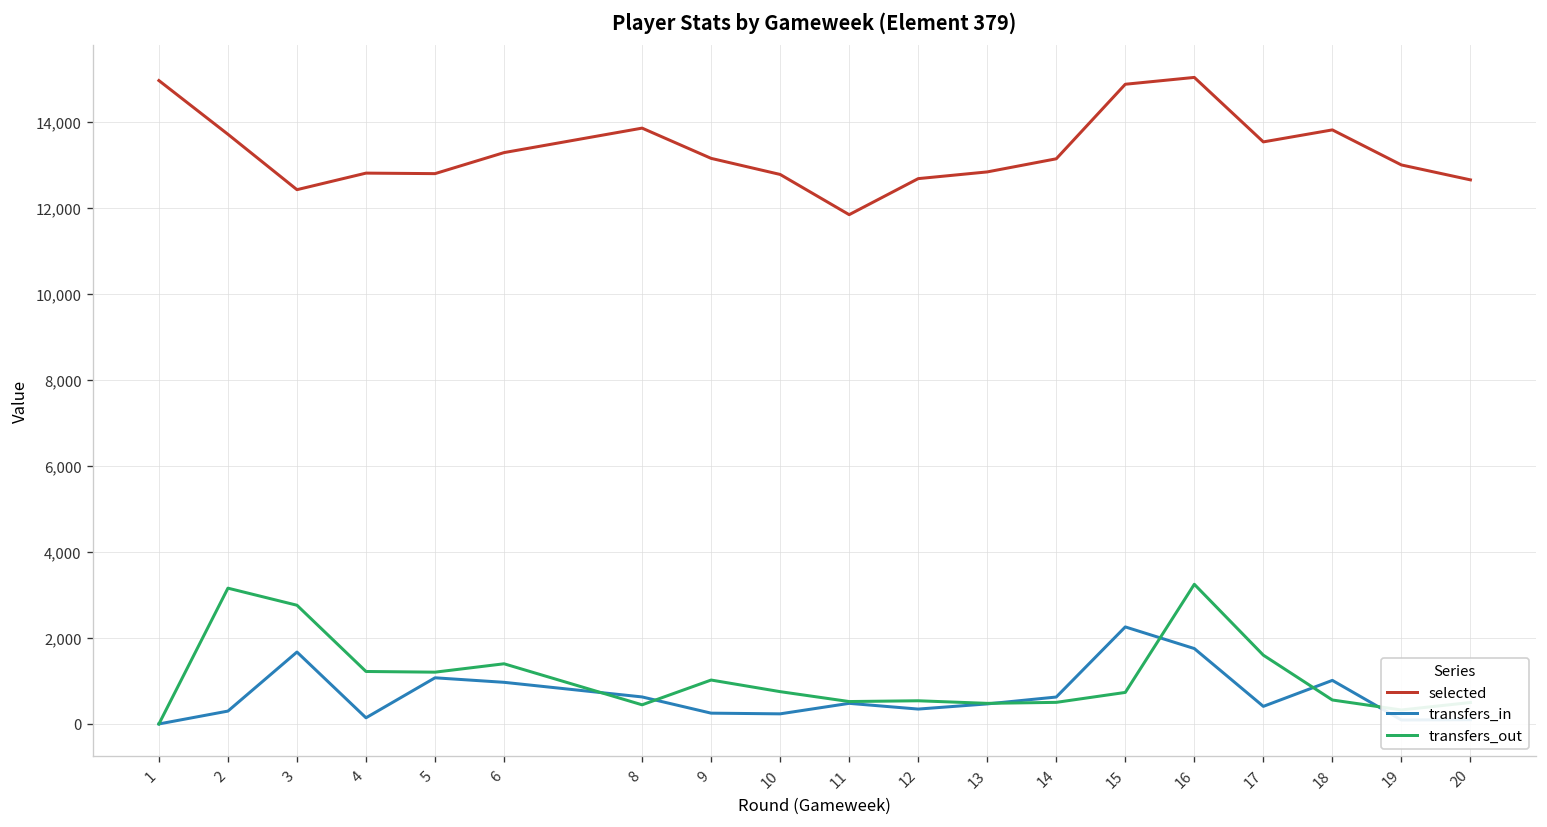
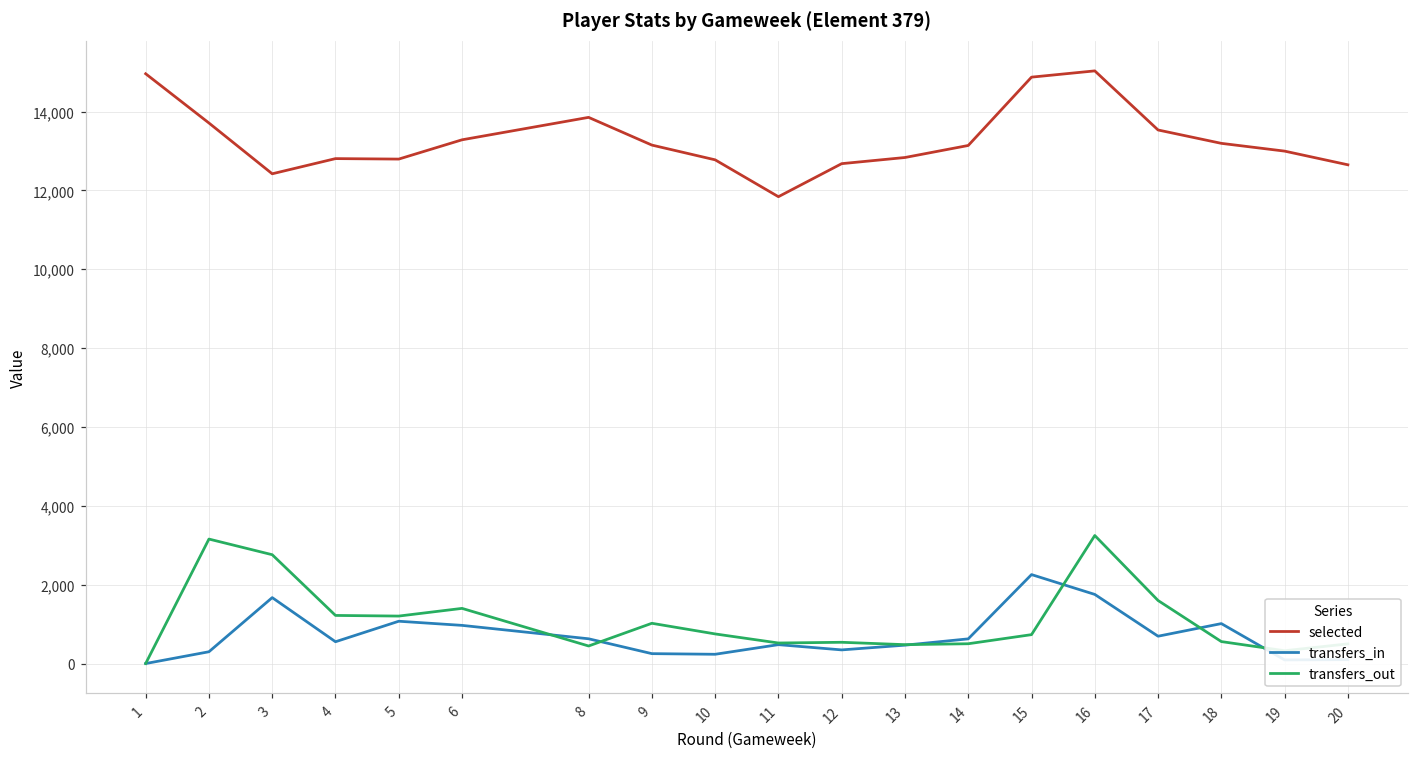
transfers_in, 4: 100 -> 600
transfers_in, 17: 400 -> 700
selected, 18: 13,800 -> 13,200
